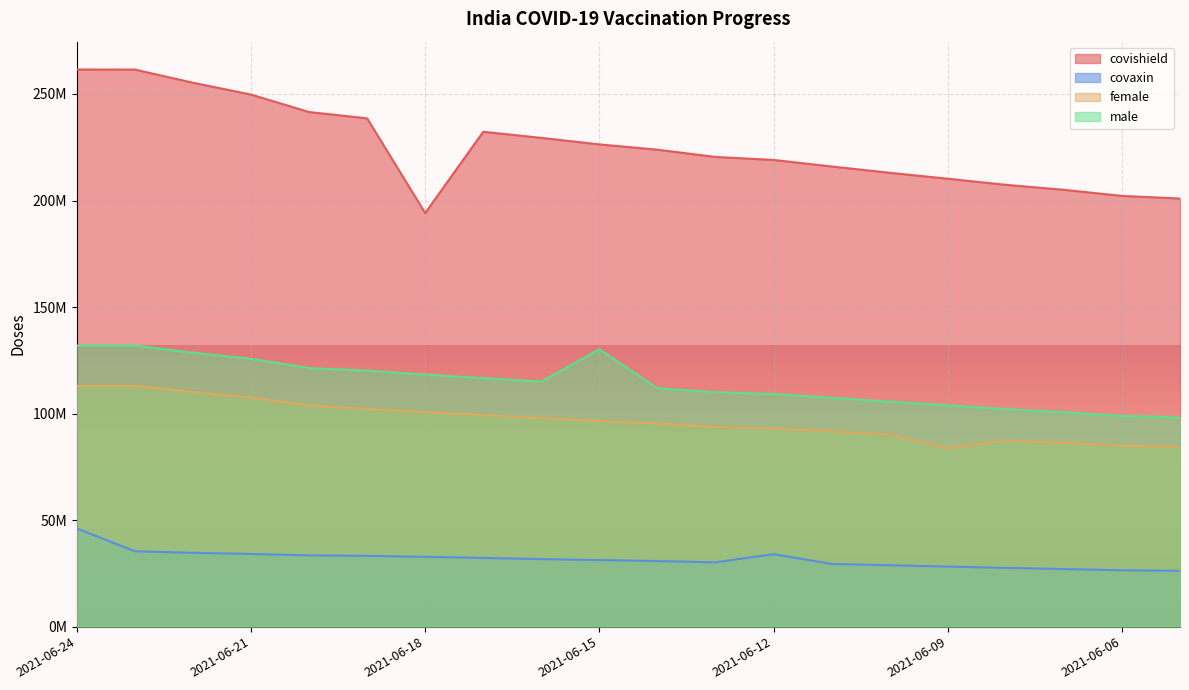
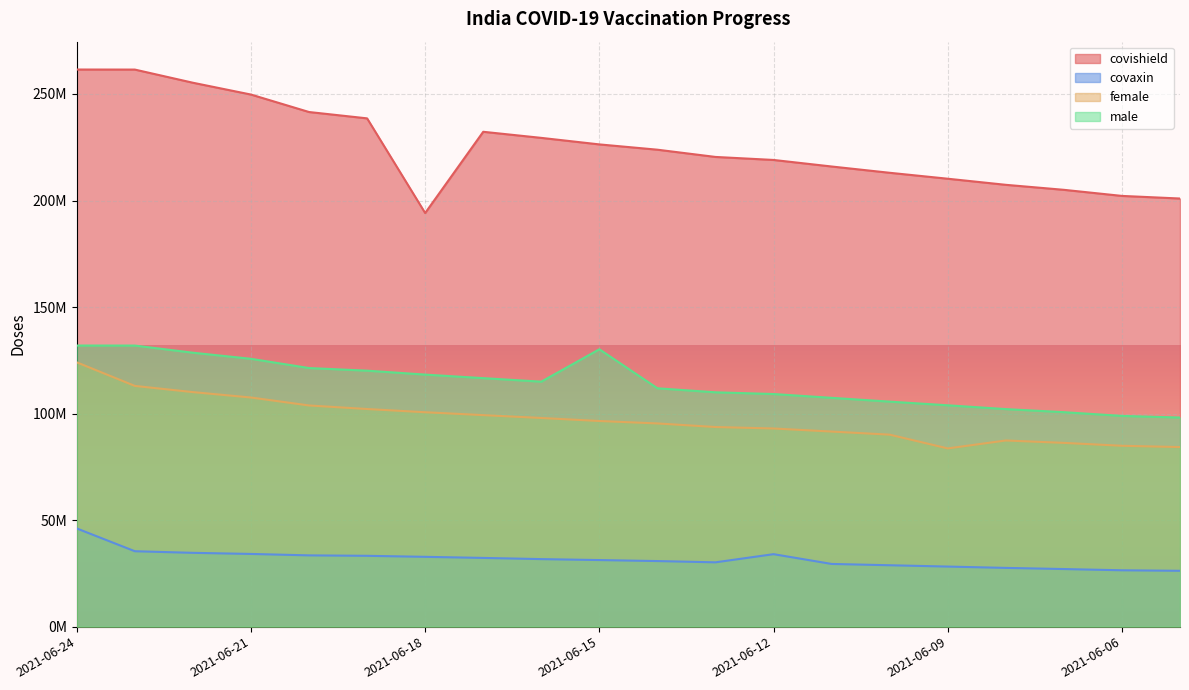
female, 2021-06-24: 113000000 -> 124000000
